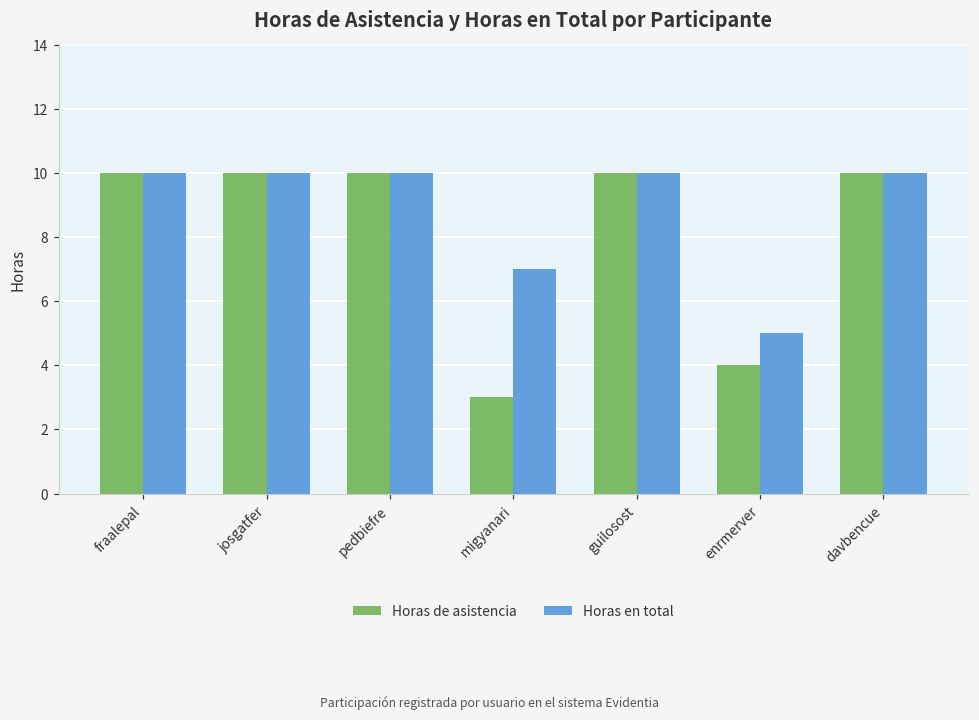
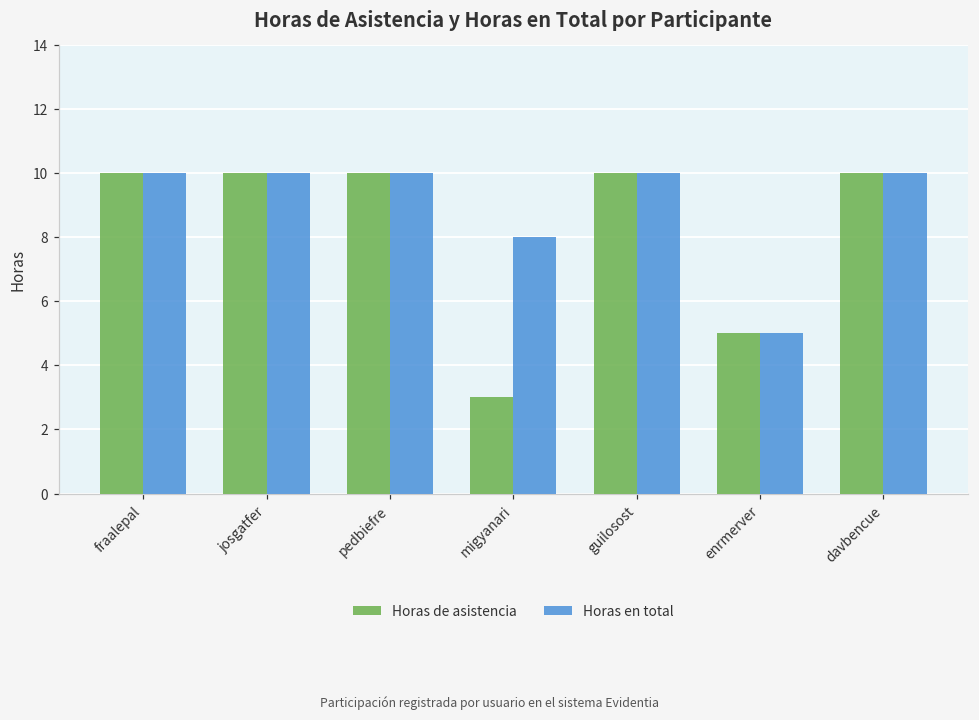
Horas en total, migyanari: 7 -> 8
Horas de asistencia, enrmerver: 4 -> 5
